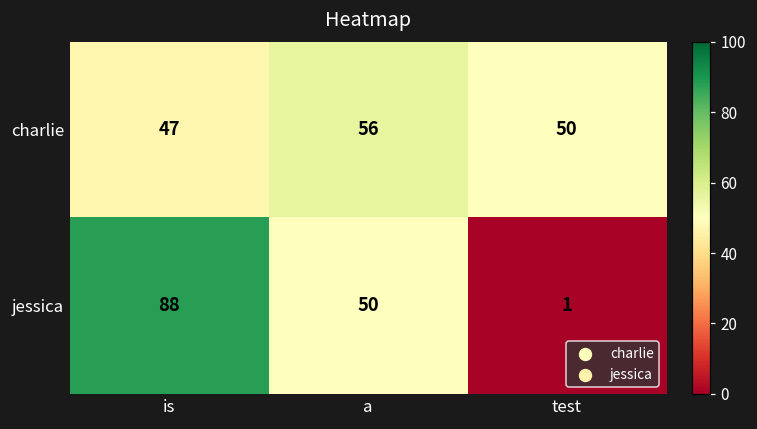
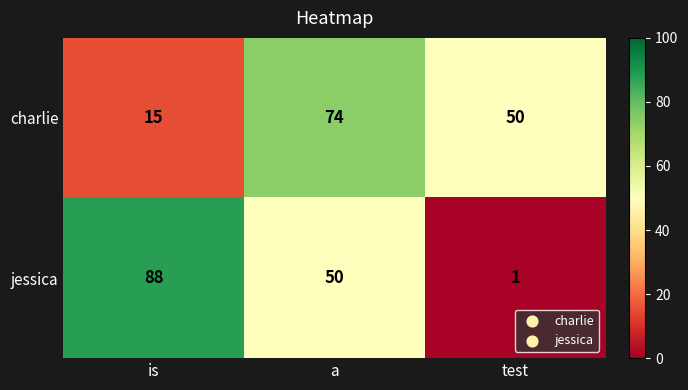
charlie, is: 47 -> 15
charlie, a: 56 -> 74
